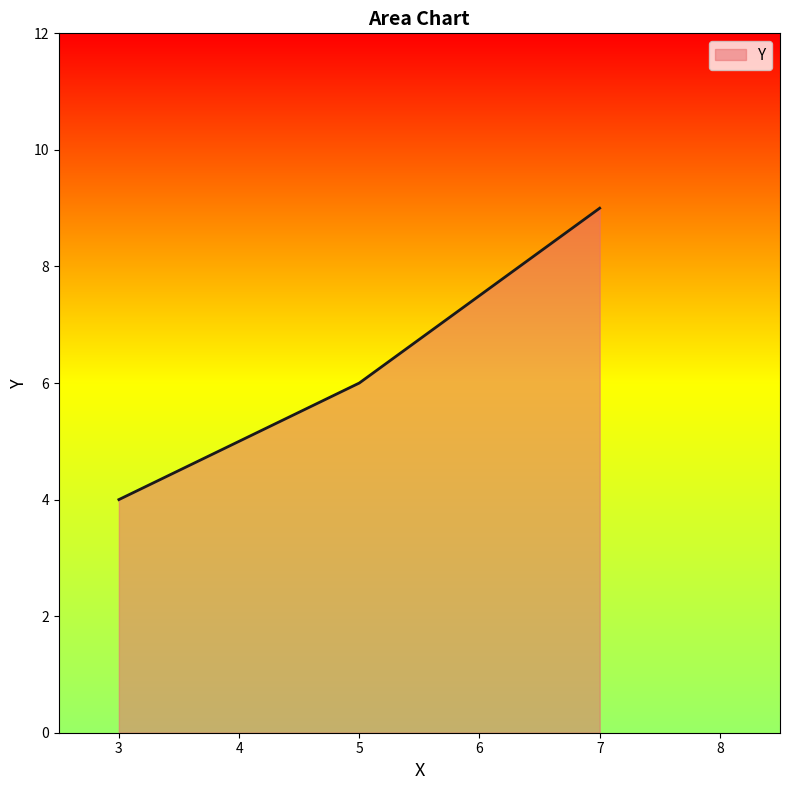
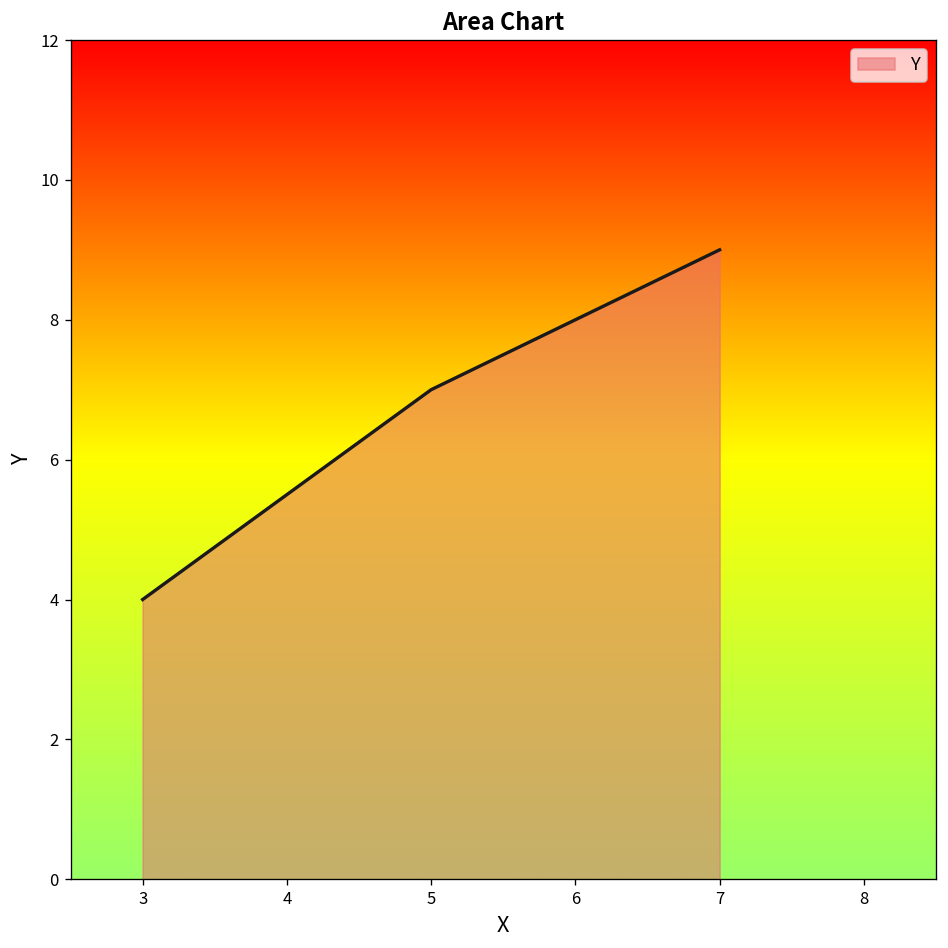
5: 6 -> 7
